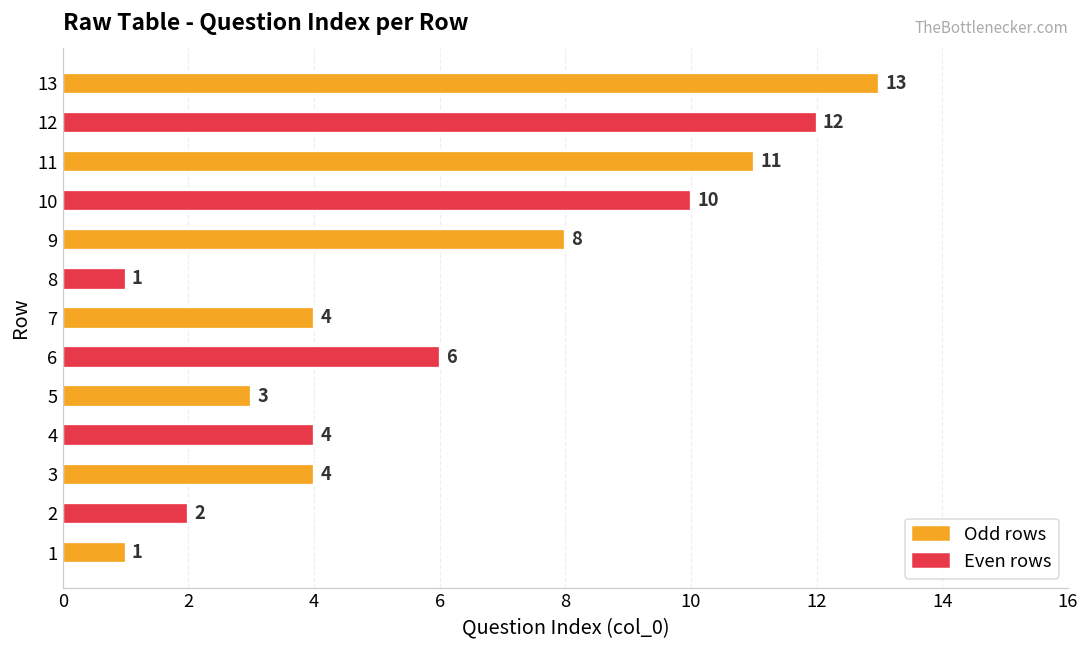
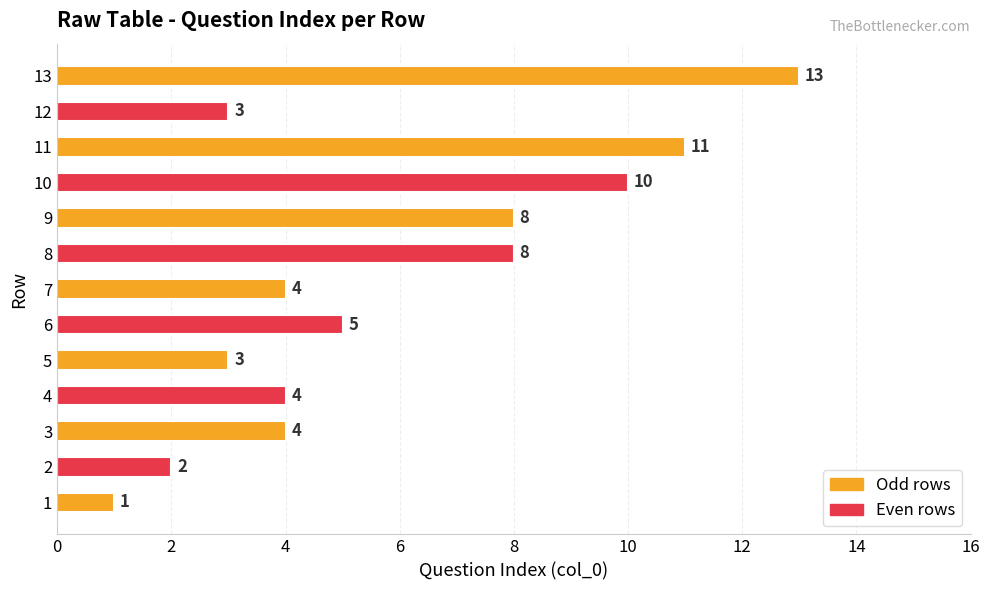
12: 12 -> 3
8: 1 -> 8
6: 6 -> 5
